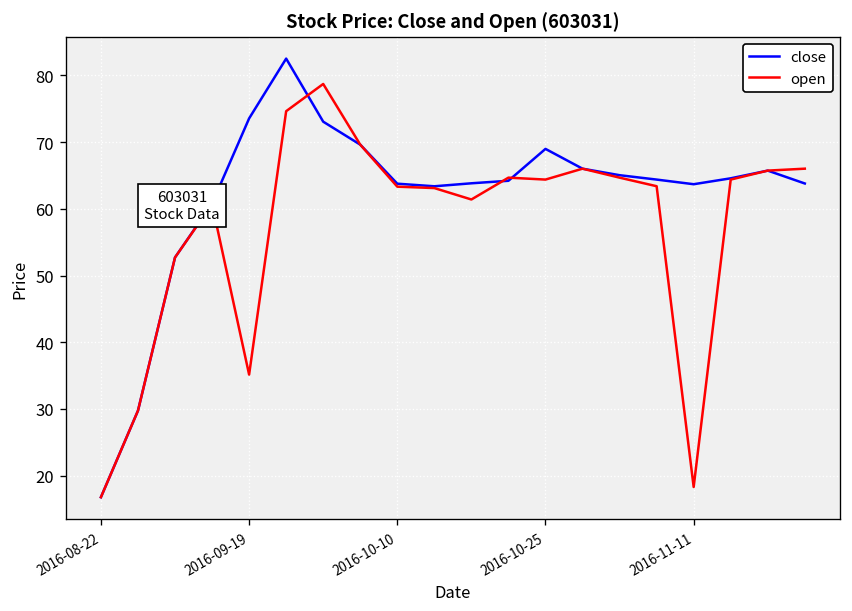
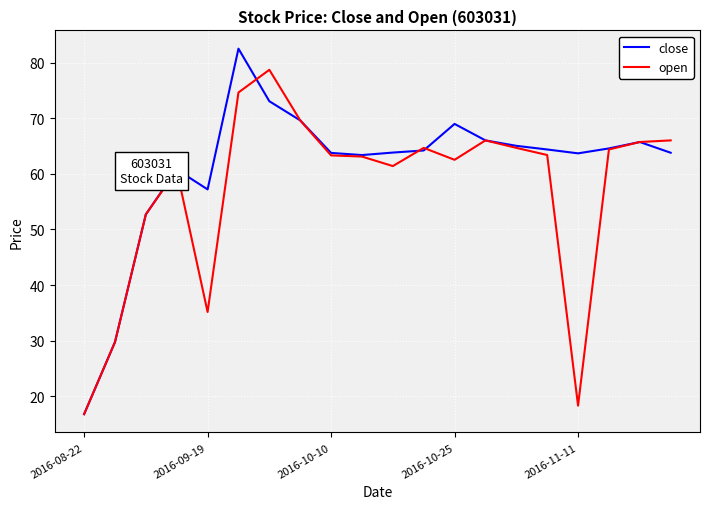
close, 2016-09-19: 74 -> 57
open, 2016-10-25: 64 -> 63
